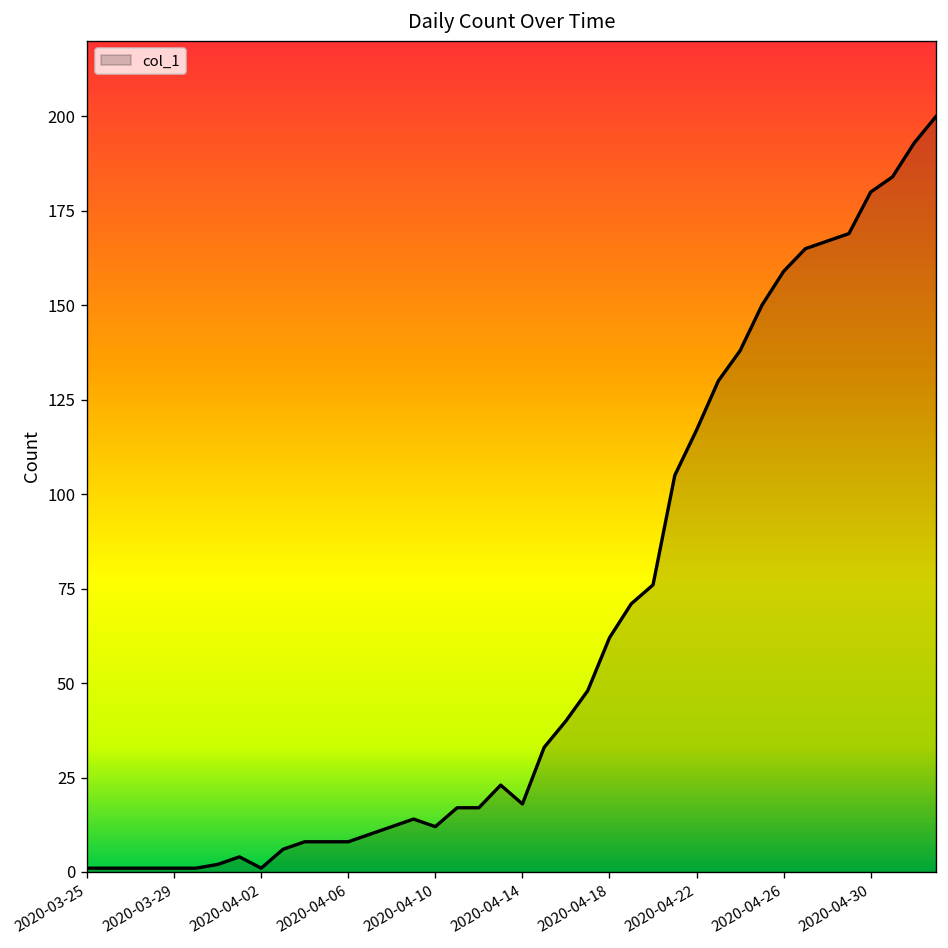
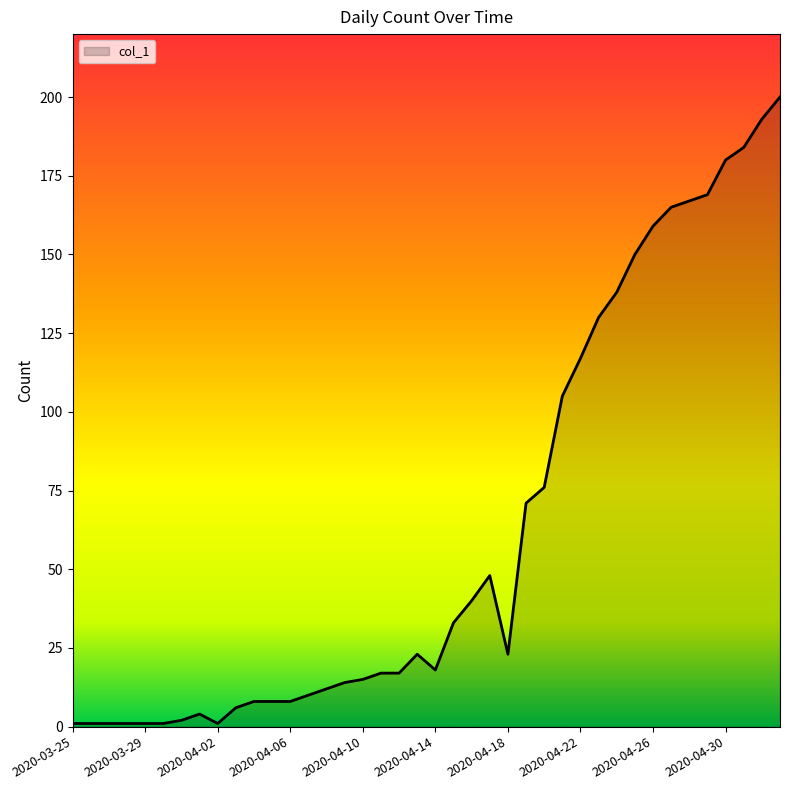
2020-04-10: 12 -> 15
2020-04-18: 62 -> 23
